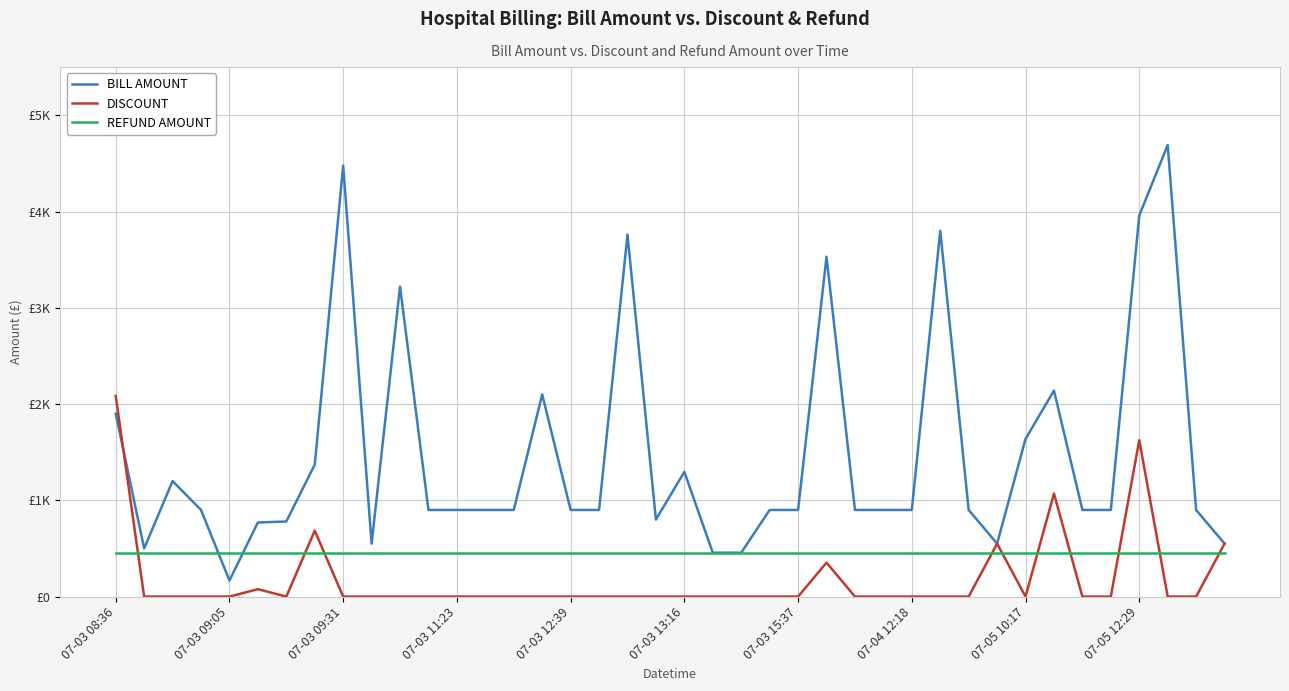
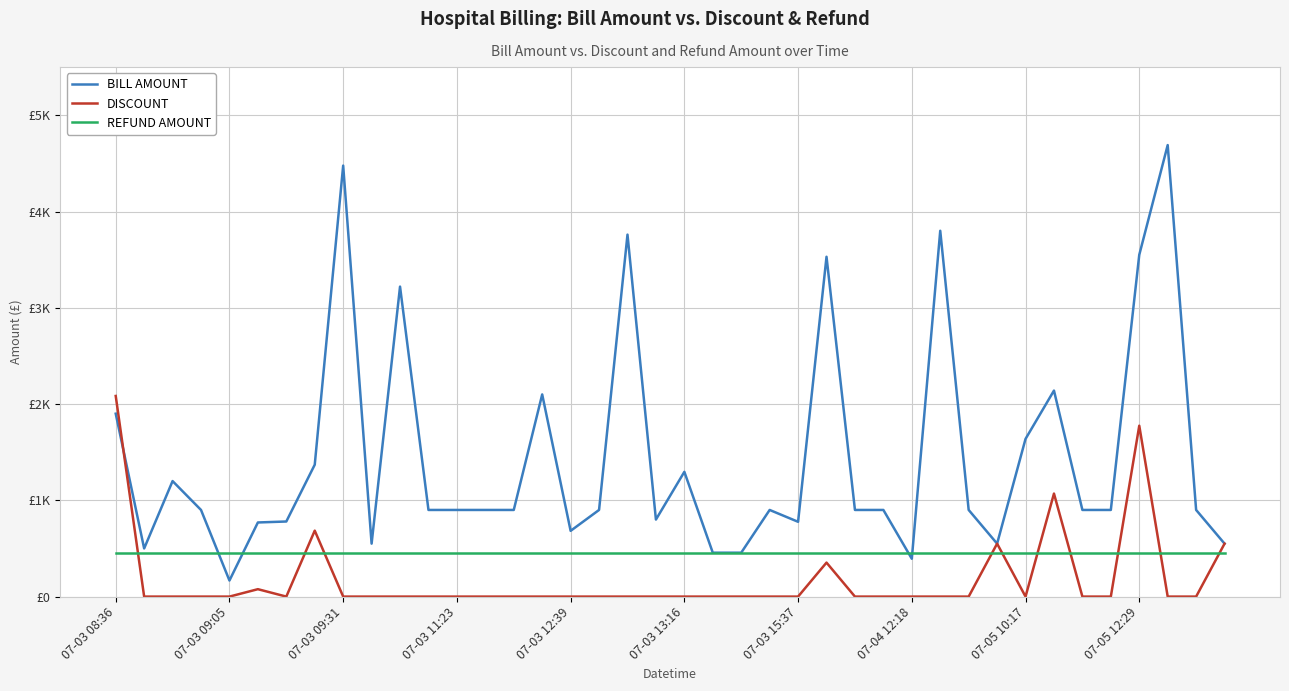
BILL AMOUNT, 07-03 12:39: £900 -> £700
BILL AMOUNT, 07-03 15:37: £900 -> £800
BILL AMOUNT, 07-04 12:18: £900 -> £400
BILL AMOUNT, 07-05 12:29: £4000 -> £3600
DISCOUNT, 07-05 12:29: £1600 -> £1800
